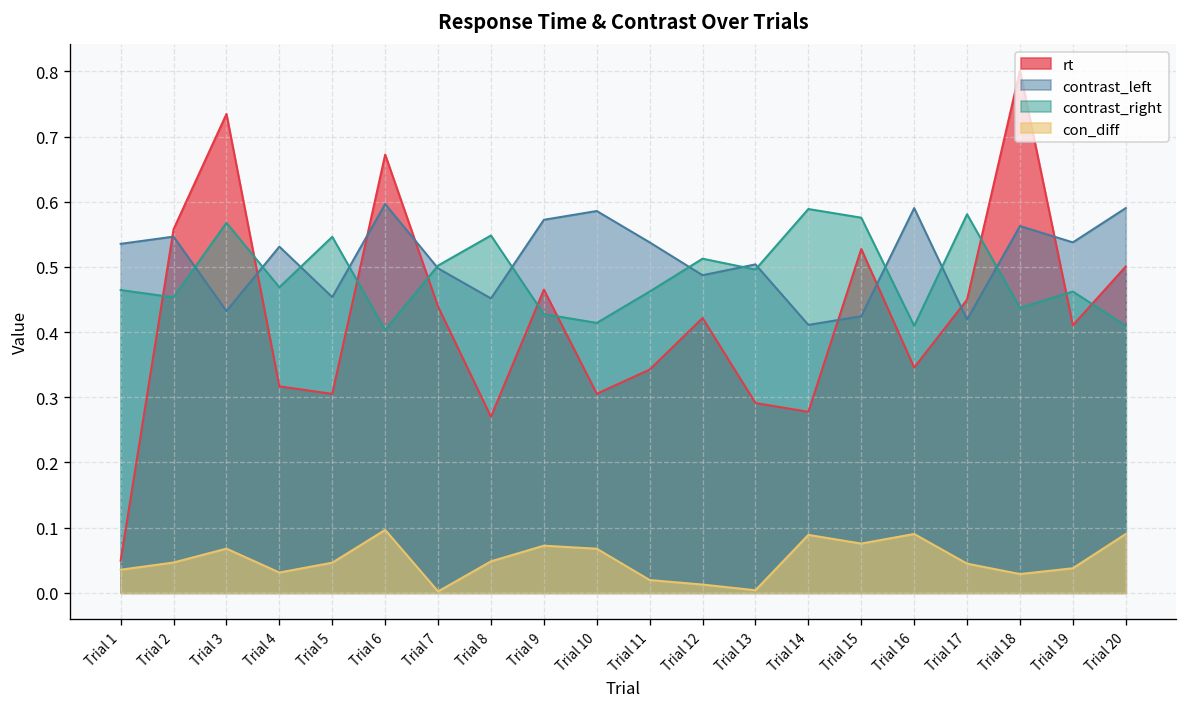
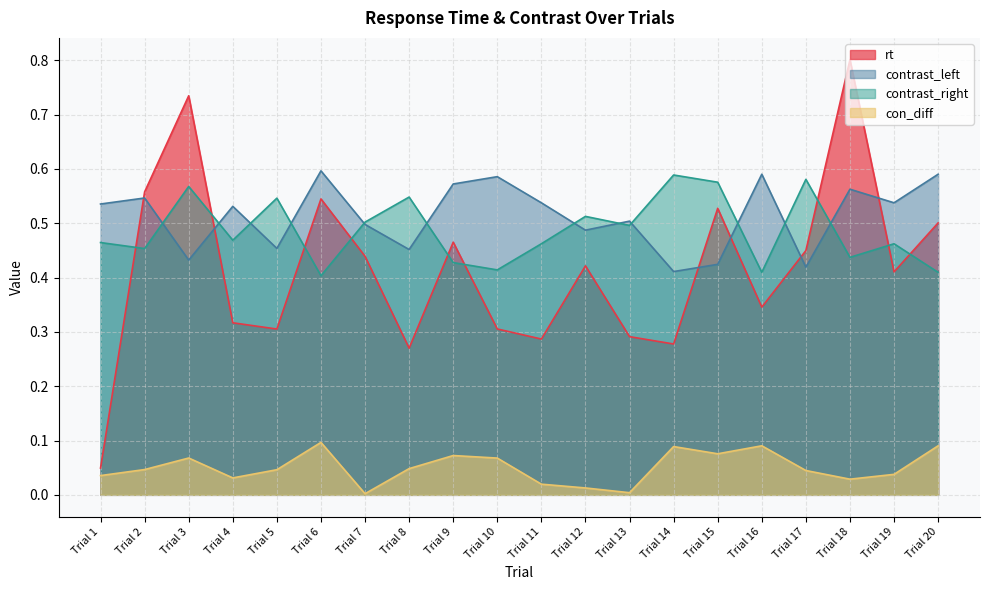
rt, Trial 6: 0.67 -> 0.54
rt, Trial 11: 0.34 -> 0.29
